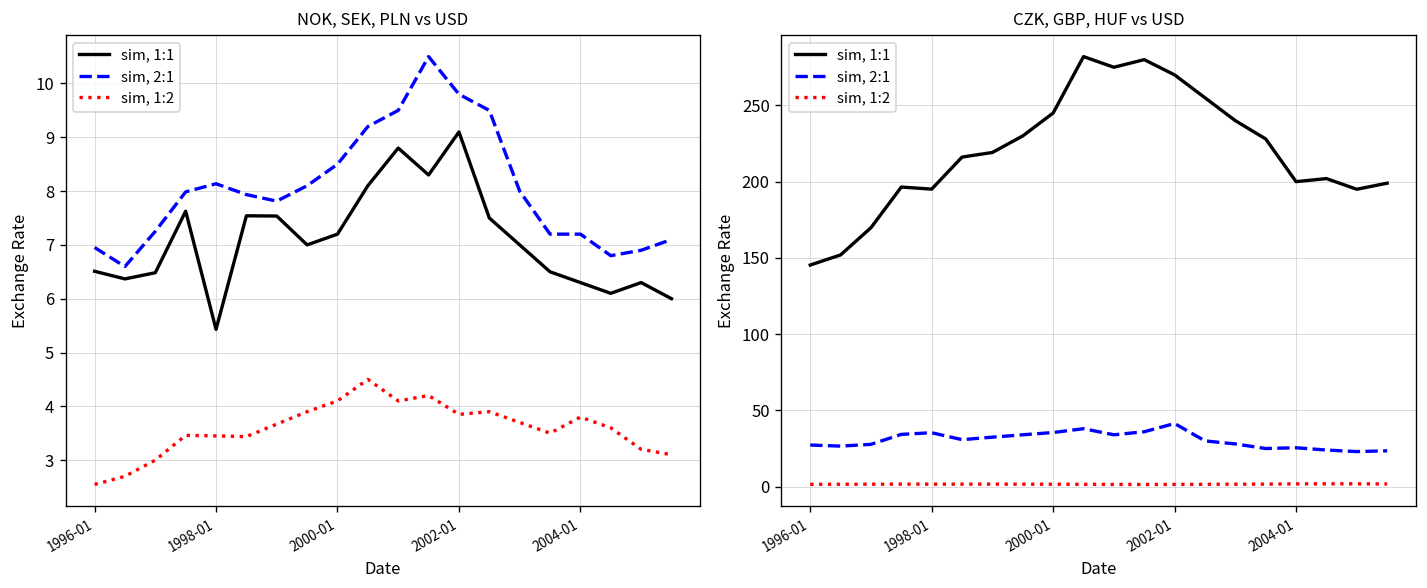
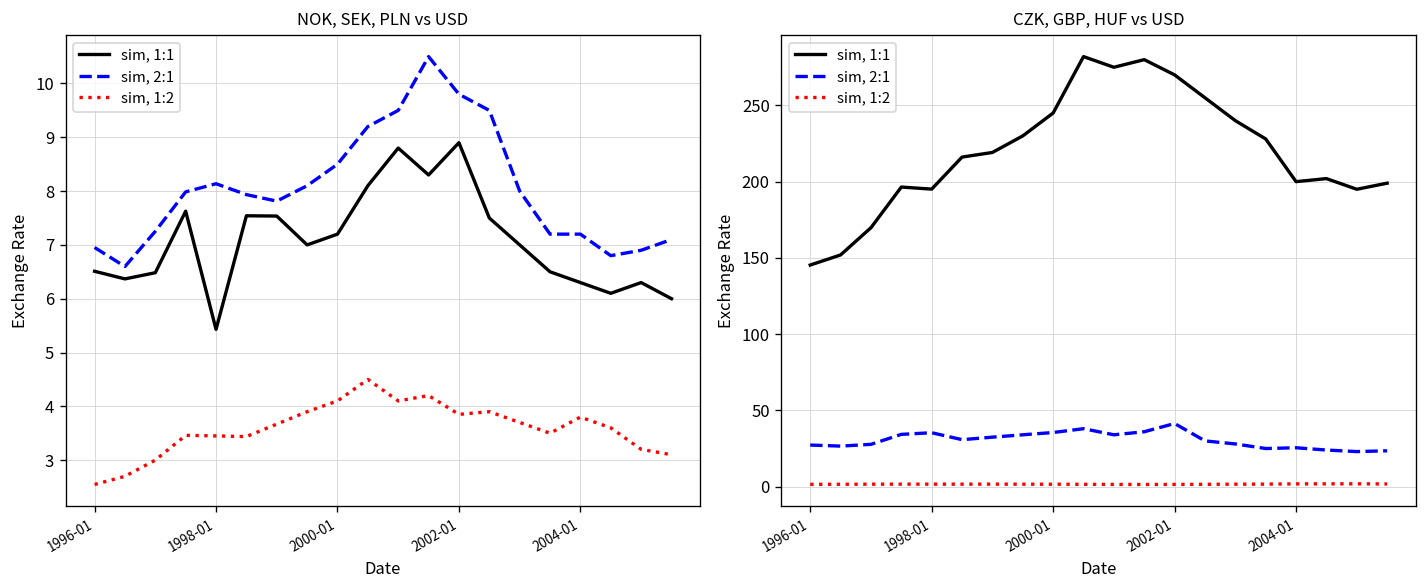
NOK, SEK, PLN vs USD, sim, 1:1, 2002-01: 9.1 -> 8.9
